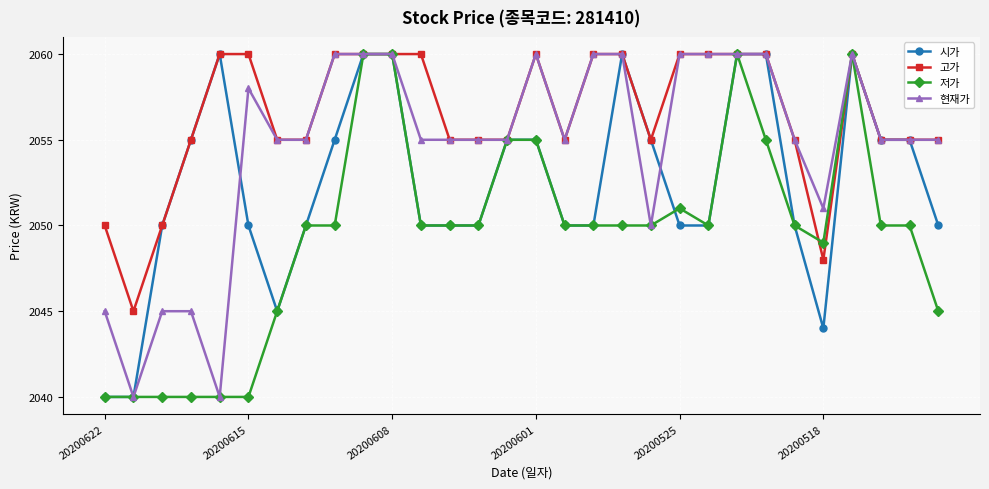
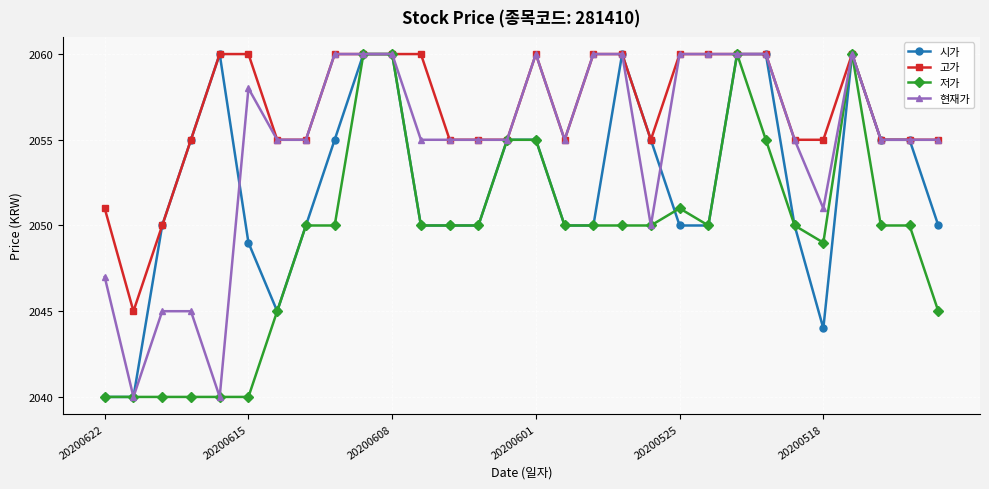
고가, 20200622: 2050 -> 2051
현재가, 20200622: 2045 -> 2047
시가, 20200615: 2050 -> 2049
고가, 20200518: 2048 -> 2055
